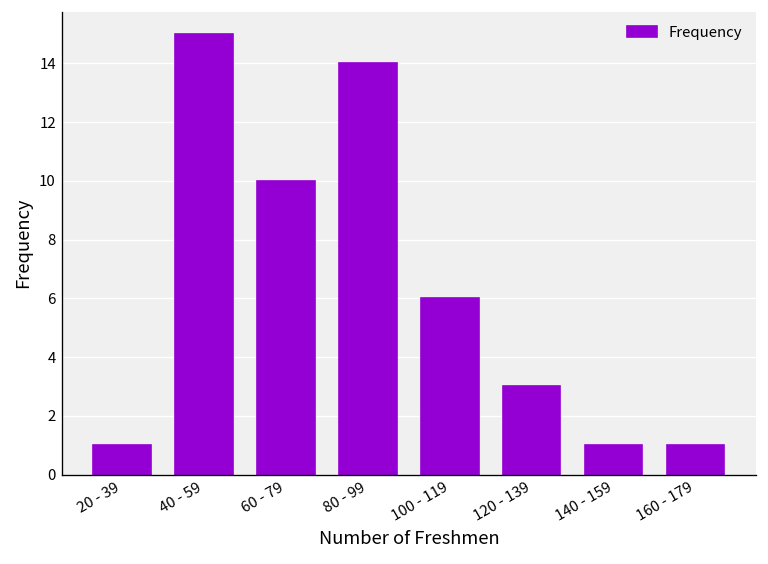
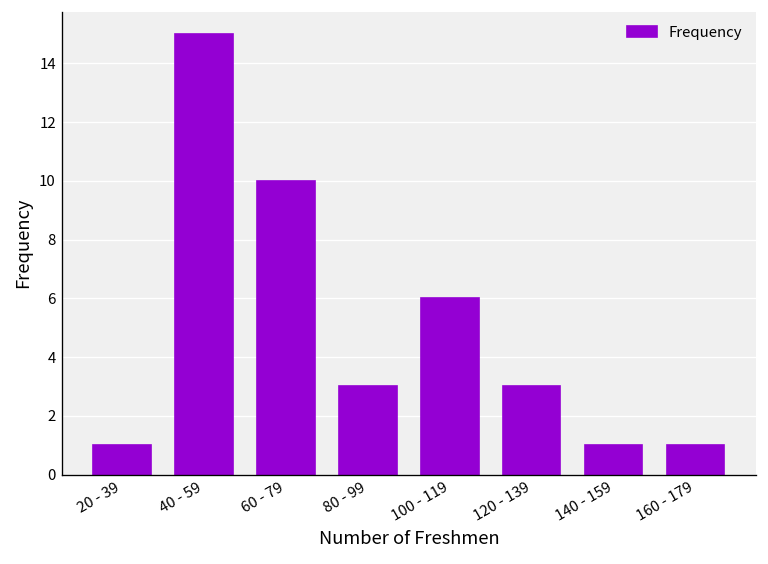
80 - 99: 14 -> 3
